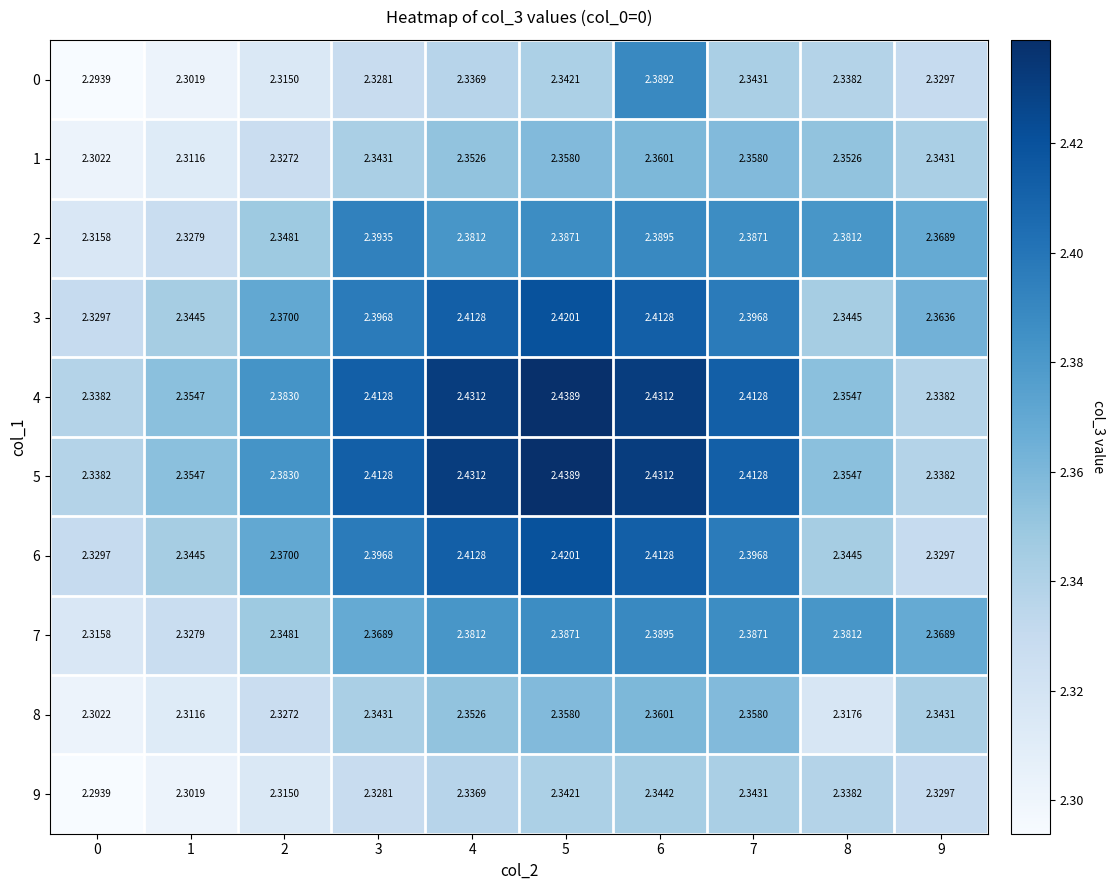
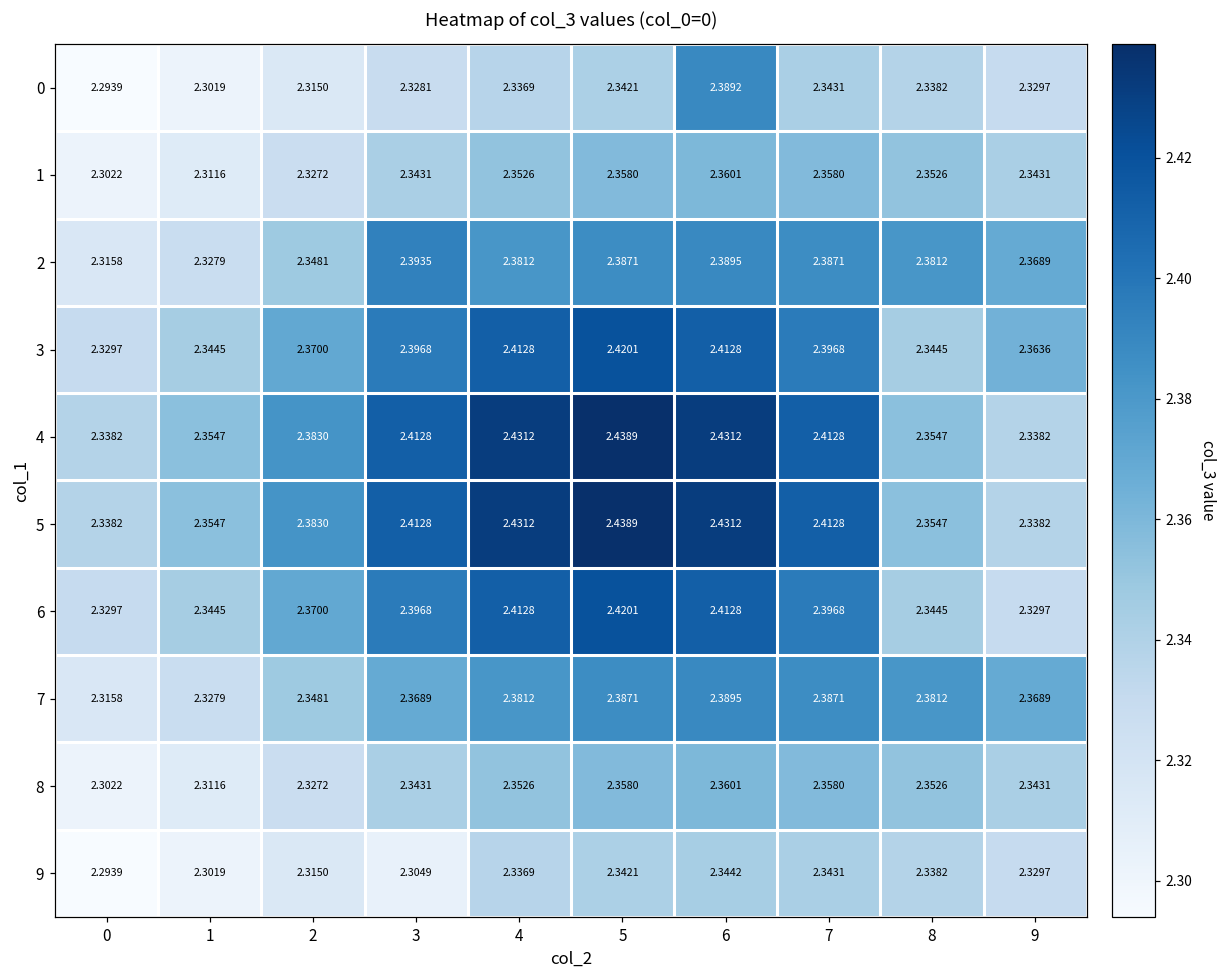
8, 8: 2.3176 -> 2.3526
9, 3: 2.3281 -> 2.3049
